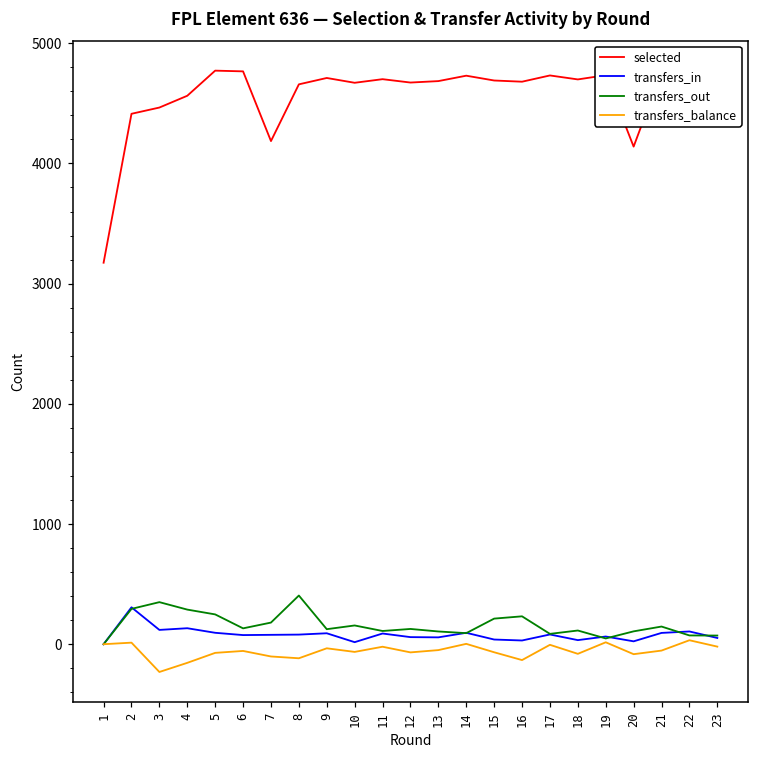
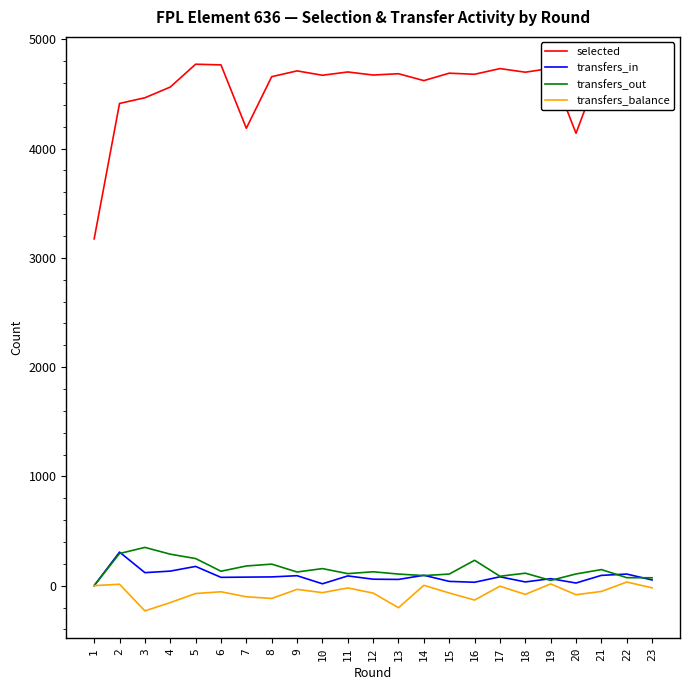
transfers_in, 5: 100 -> 180
transfers_out, 8: 410 -> 200
transfers_balance, 13: -50 -> -200
selected, 14: 4730 -> 4620
transfers_out, 15: 210 -> 110
